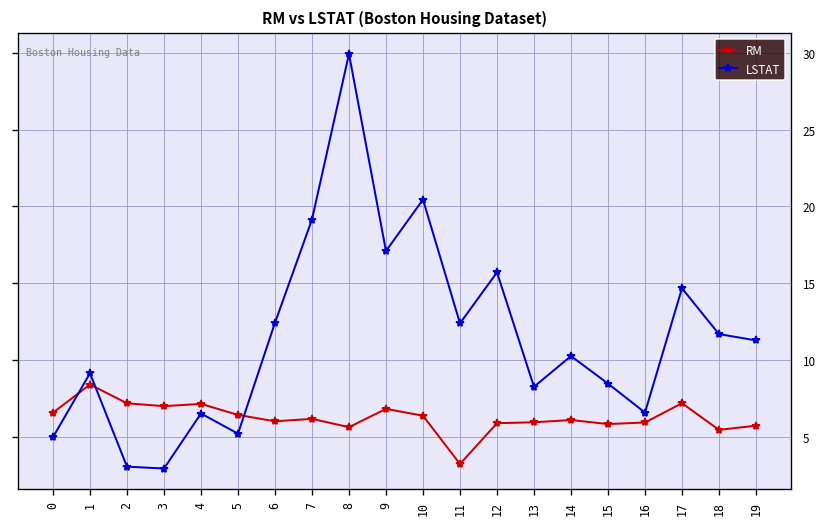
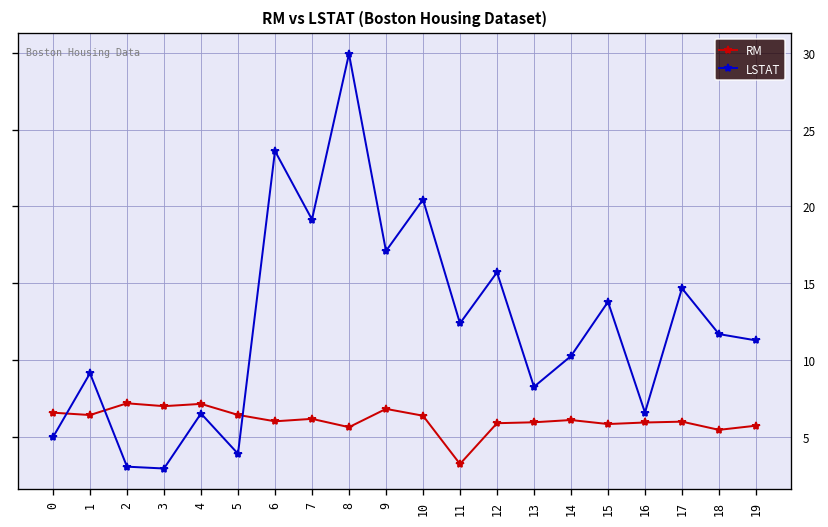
RM, 1: 8.4 -> 6.4
LSTAT, 5: 5.2 -> 3.9
LSTAT, 6: 12.4 -> 23.6
LSTAT, 15: 8.5 -> 13.8
RM, 17: 7.2 -> 6.0
